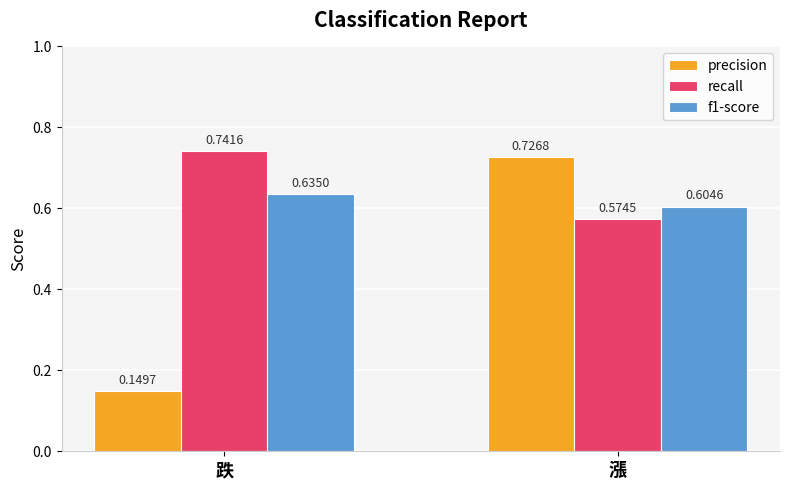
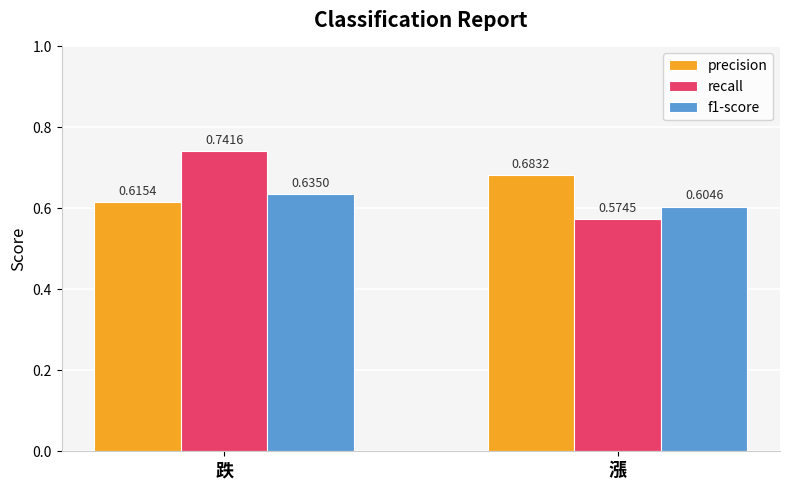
precision, 跌: 0.1497 -> 0.6154
precision, 漲: 0.7268 -> 0.6832
